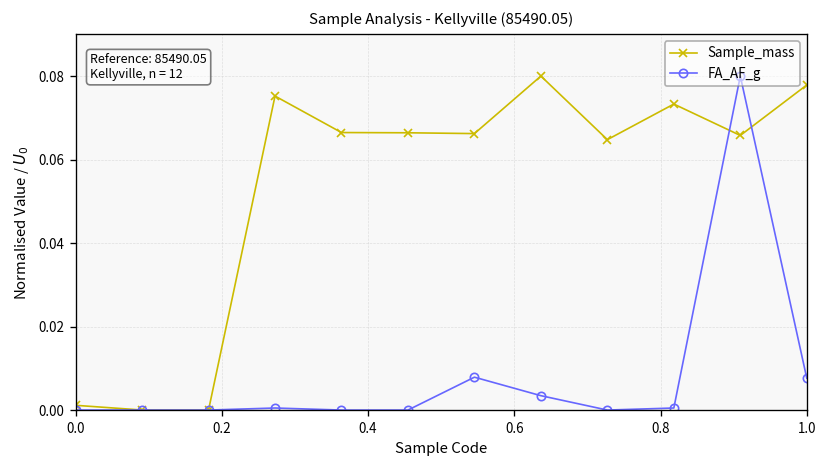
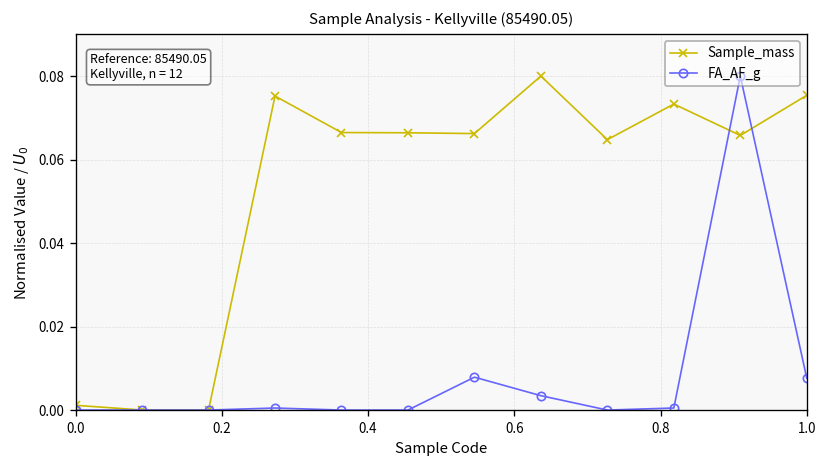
Sample_mass, 1.0: 0.078 -> 0.075
